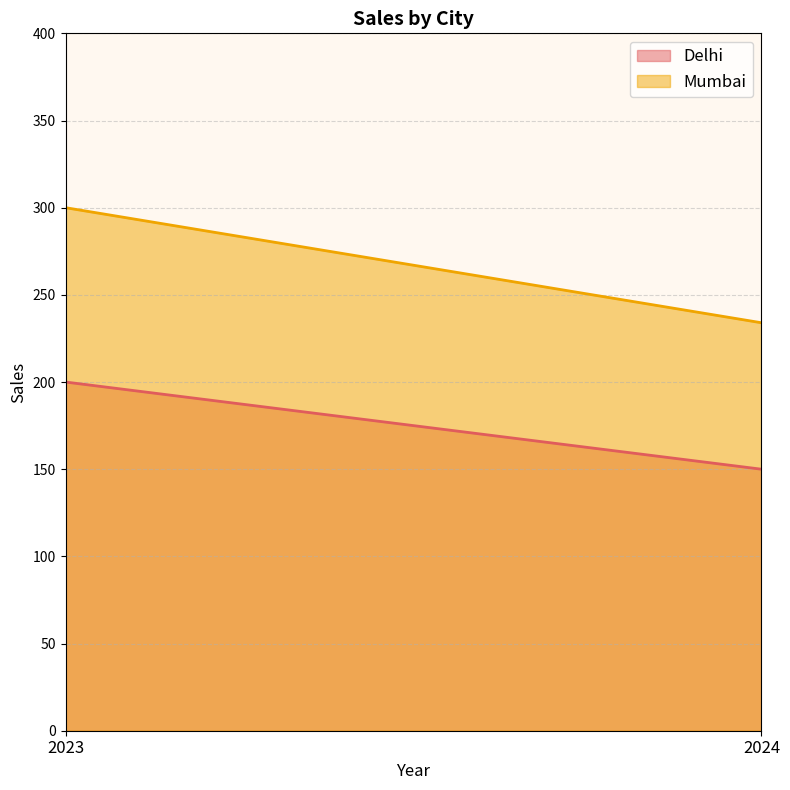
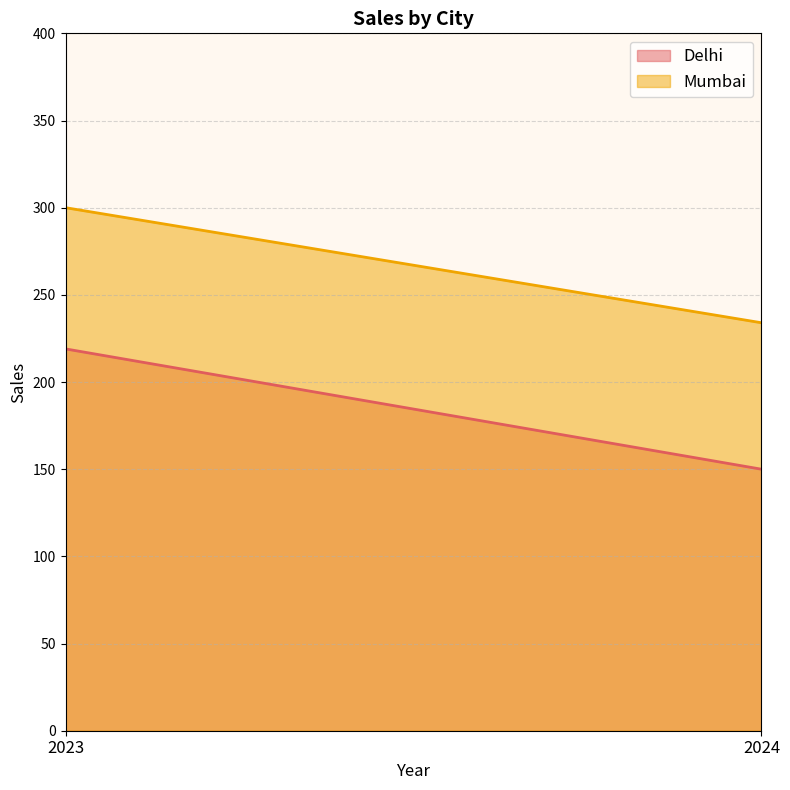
Delhi, 2023: 200 -> 219
